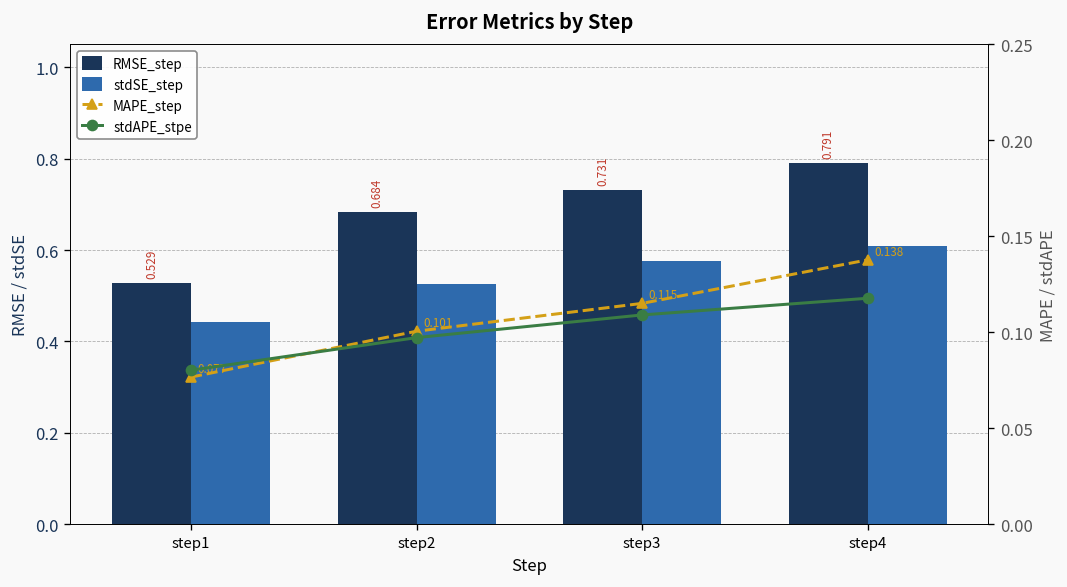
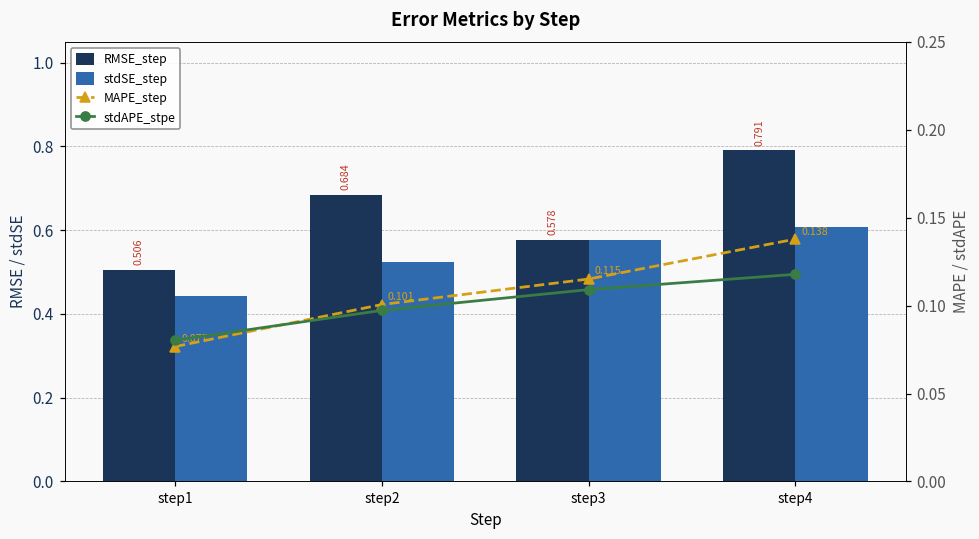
RMSE_step, step1: 0.529 -> 0.506
RMSE_step, step3: 0.731 -> 0.578
